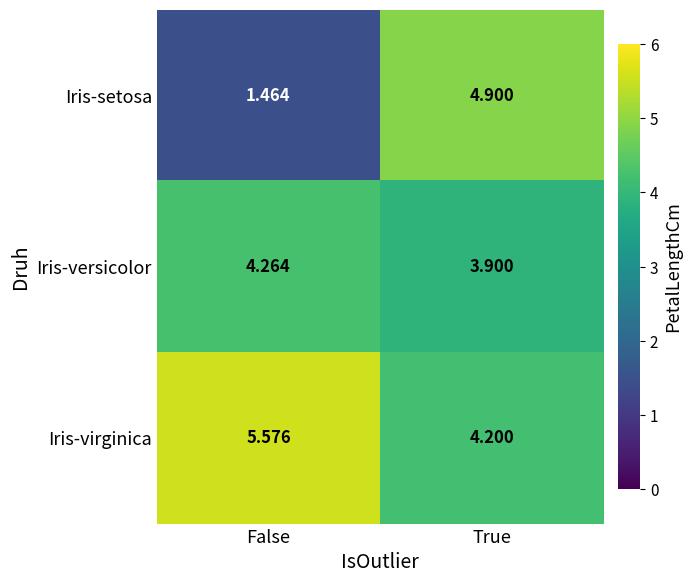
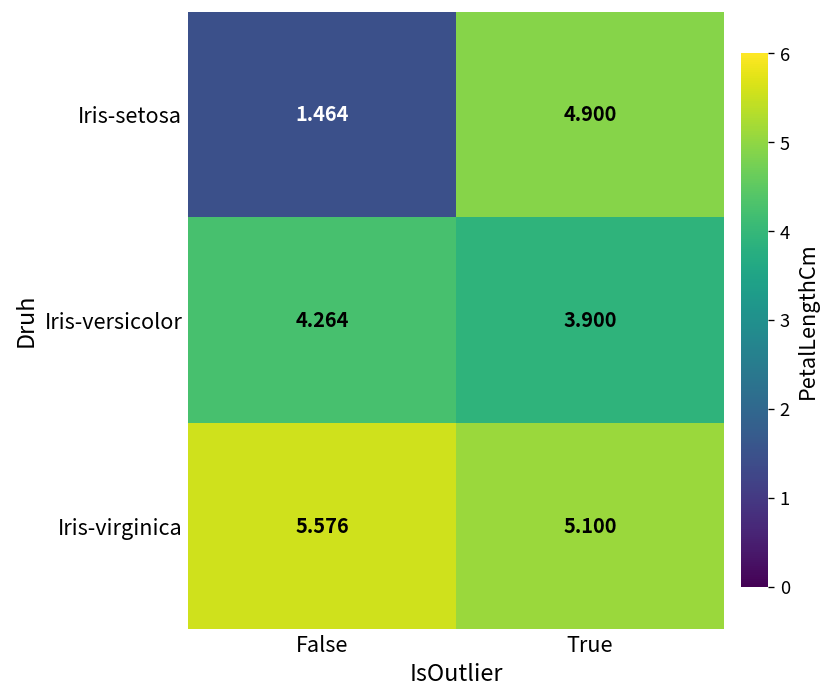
Iris-virginica, True: 4.200 -> 5.100
